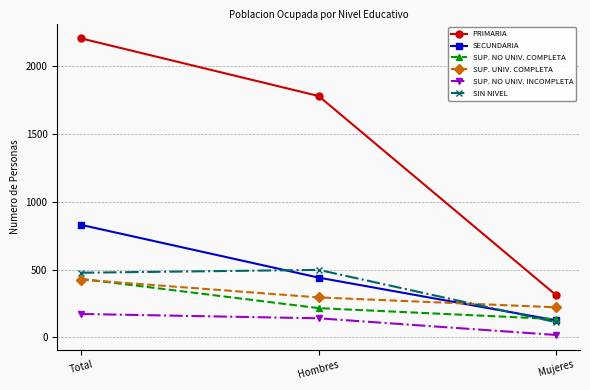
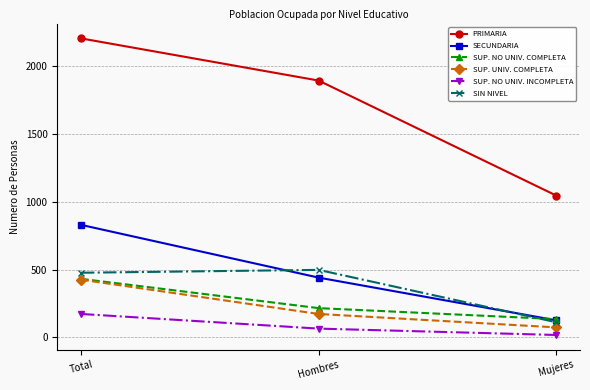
PRIMARIA, Hombres: 1780 -> 1890
SUP. UNIV. COMPLETA, Hombres: 300 -> 170
SUP. NO UNIV. INCOMPLETA, Hombres: 140 -> 70
PRIMARIA, Mujeres: 310 -> 1050
SUP. UNIV. COMPLETA, Mujeres: 220 -> 70
